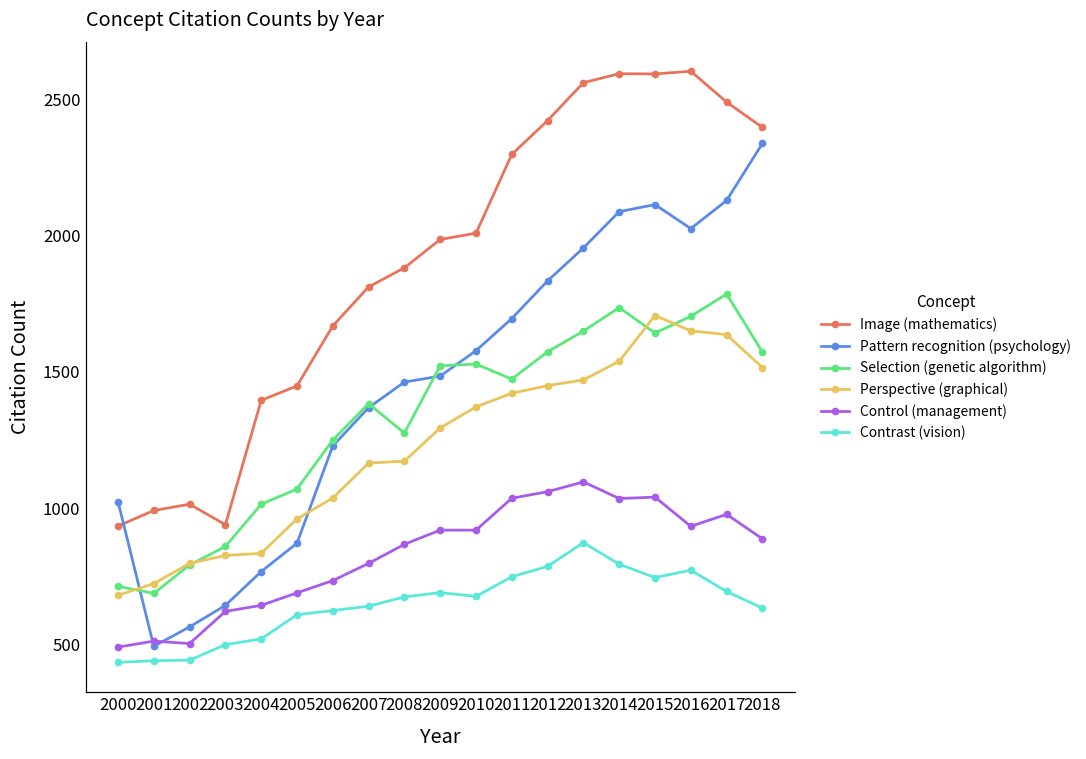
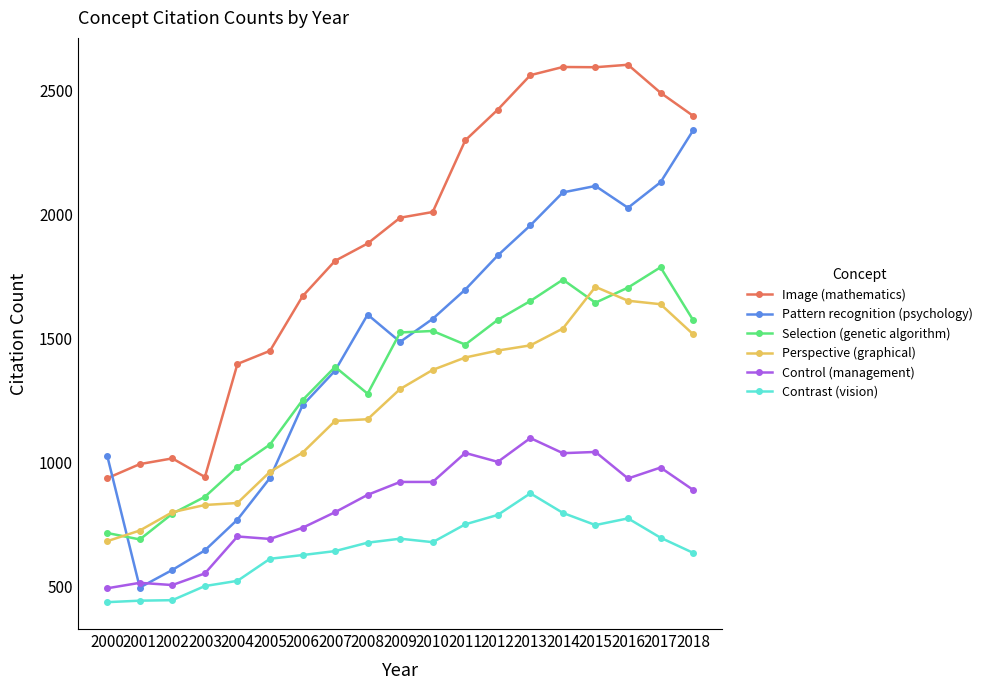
Control (management), 2003: 620 -> 550
Selection (genetic algorithm), 2004: 1020 -> 980
Control (management), 2004: 640 -> 700
Pattern recognition (psychology), 2005: 870 -> 940
Pattern recognition (psychology), 2008: 1460 -> 1600
Control (management), 2012: 1060 -> 1000
